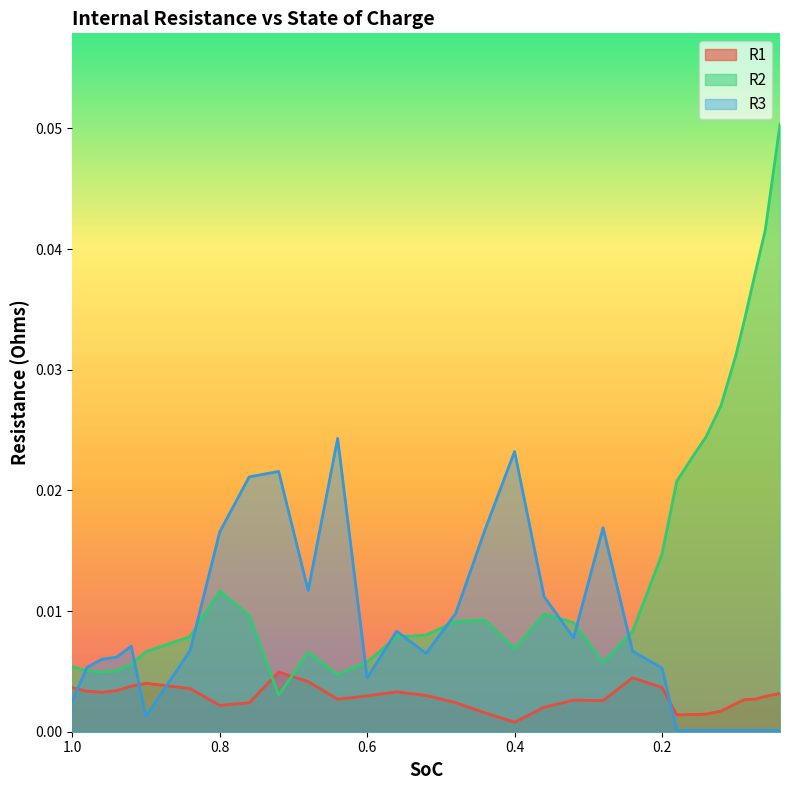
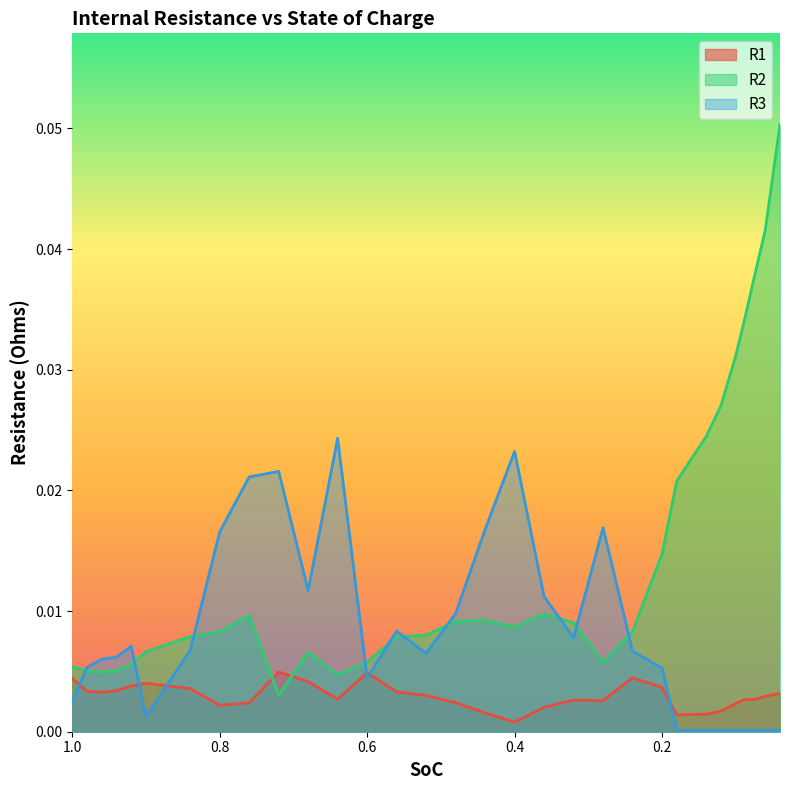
R1, 1.0: 0.0036 -> 0.0044
R2, 0.8: 0.0117 -> 0.0083
R1, 0.6: 0.0030 -> 0.0049
R2, 0.4: 0.0069 -> 0.0087
